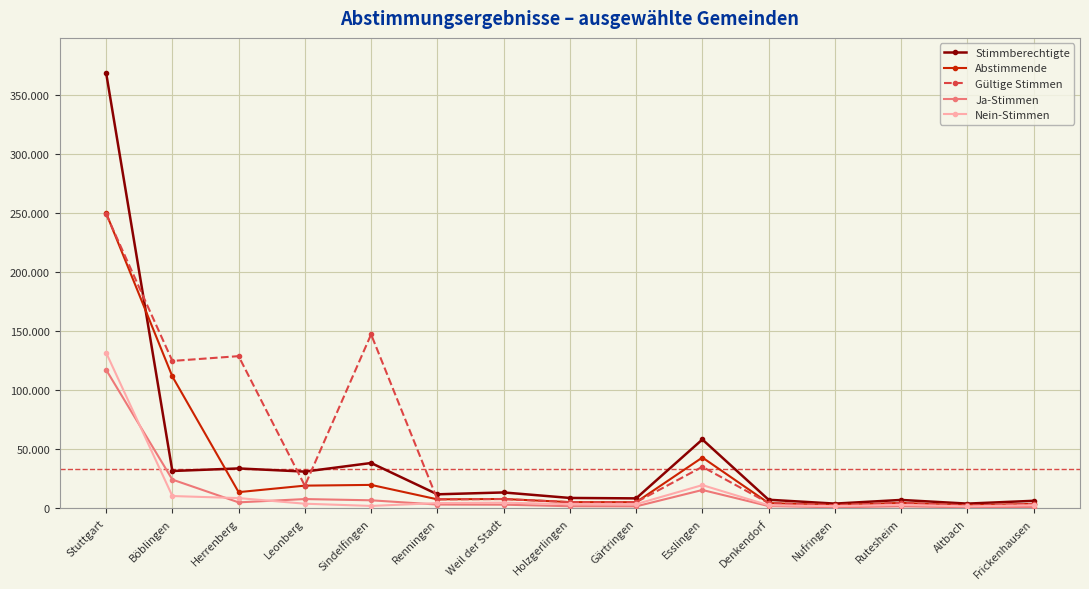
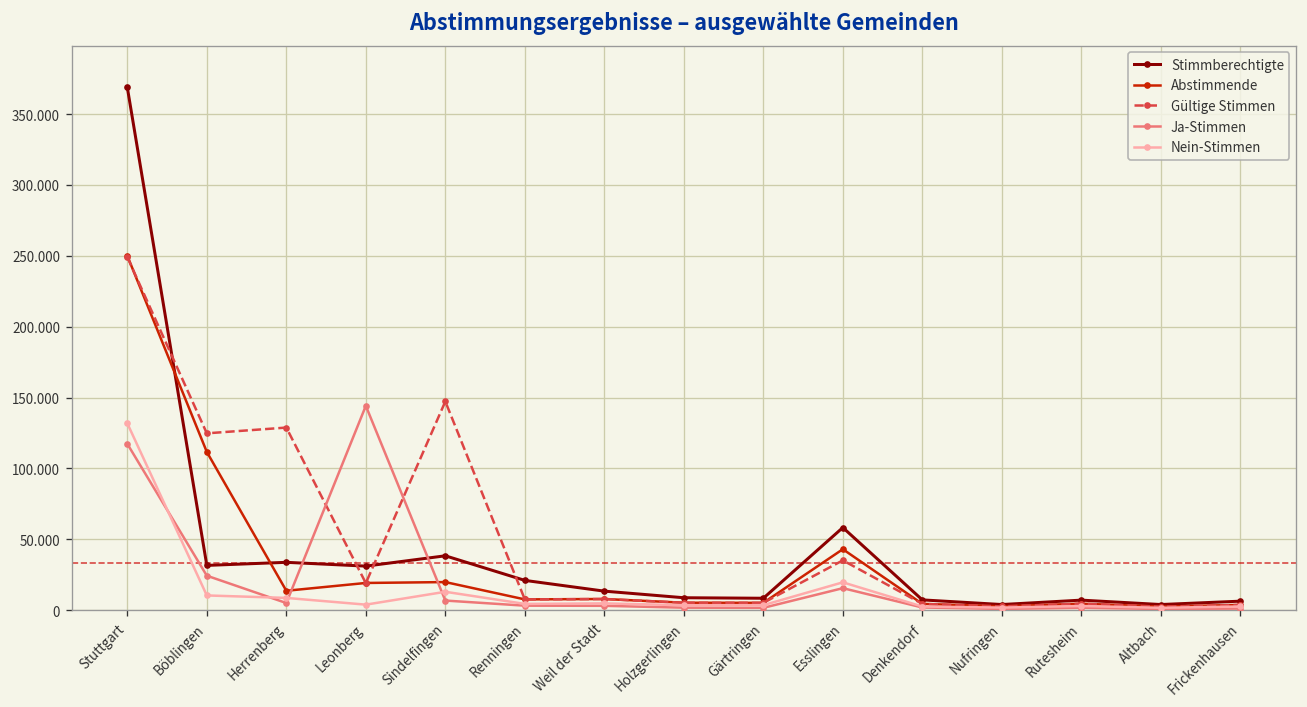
Ja-Stimmen, Leonberg: 8 -> 144
Nein-Stimmen, Sindelfingen: 2 -> 13
Stimmberechtigte, Renningen: 12 -> 21
